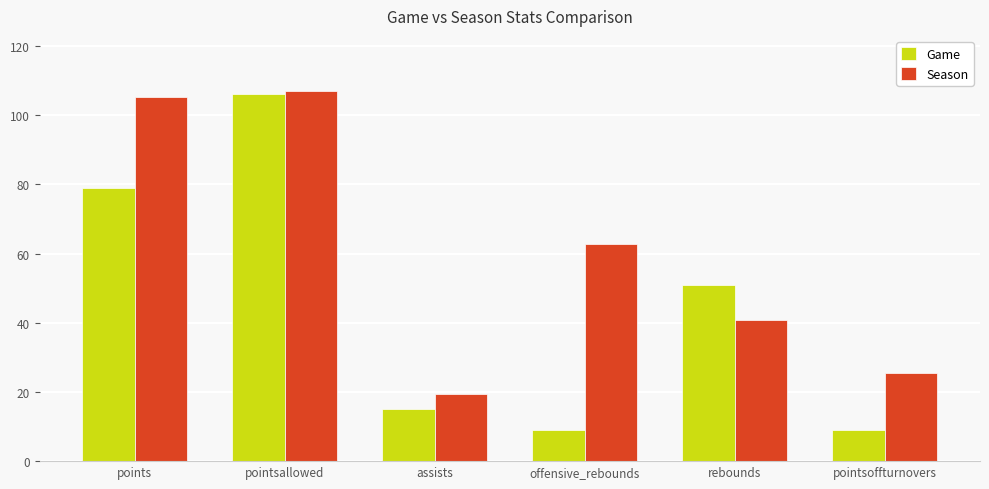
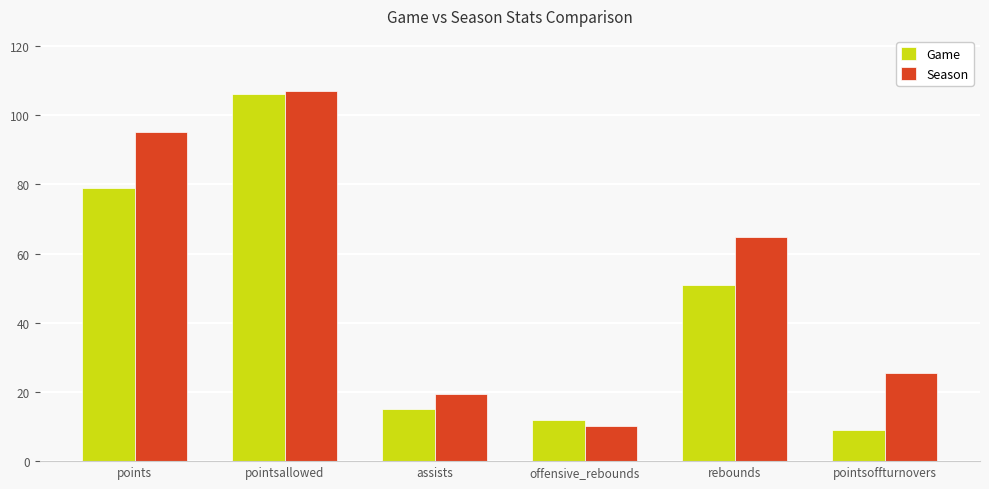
Season, points: 105 -> 95
Game, offensive_rebounds: 9 -> 12
Season, offensive_rebounds: 63 -> 10
Season, rebounds: 41 -> 65
